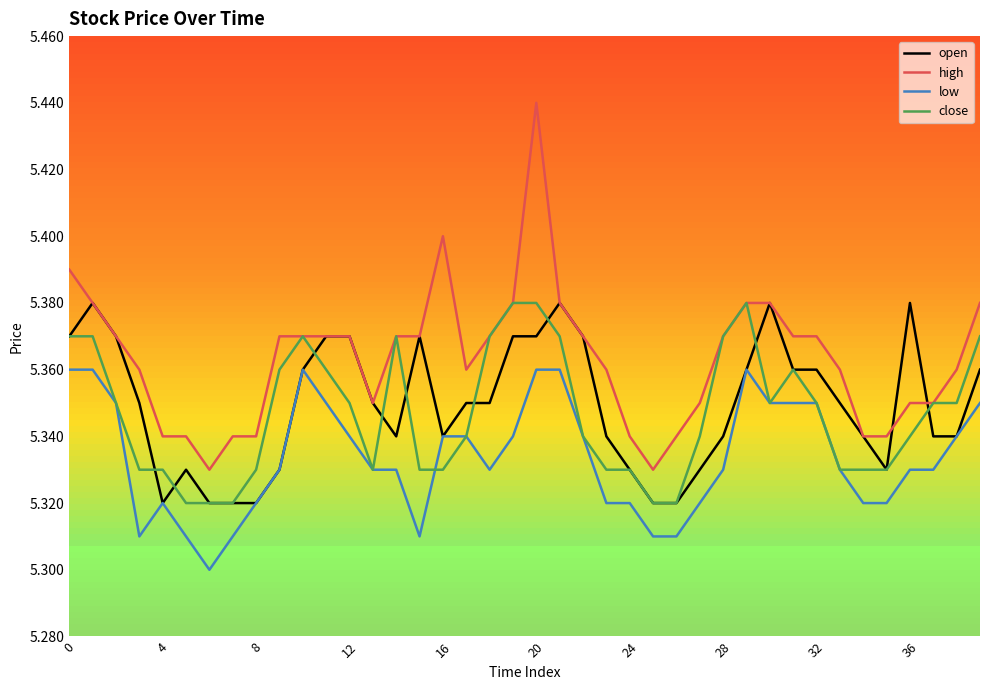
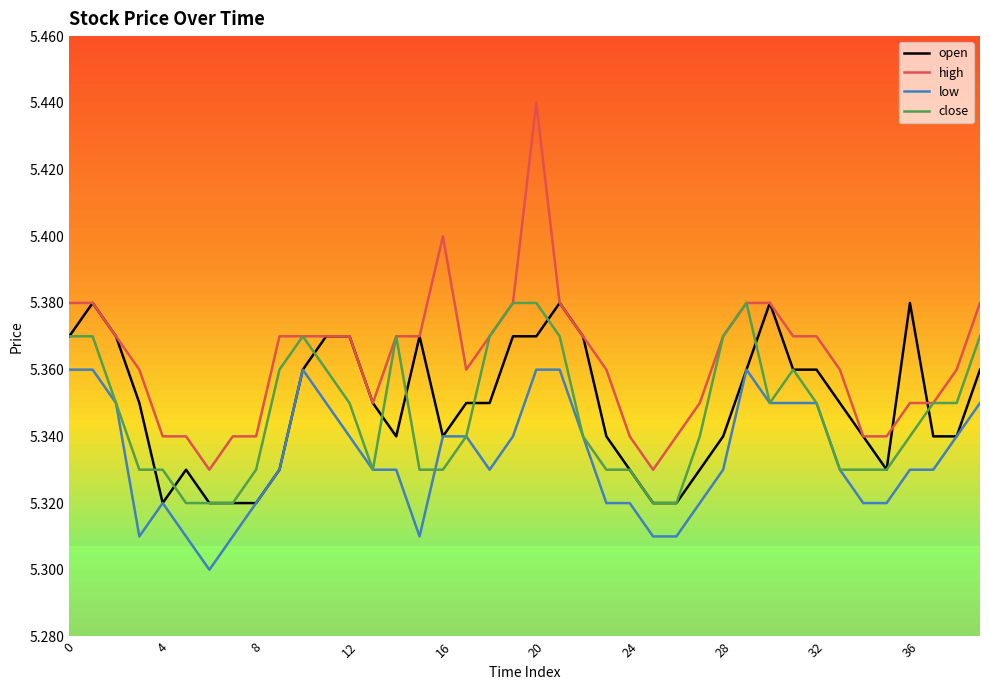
high, 0: 5.39 -> 5.38
